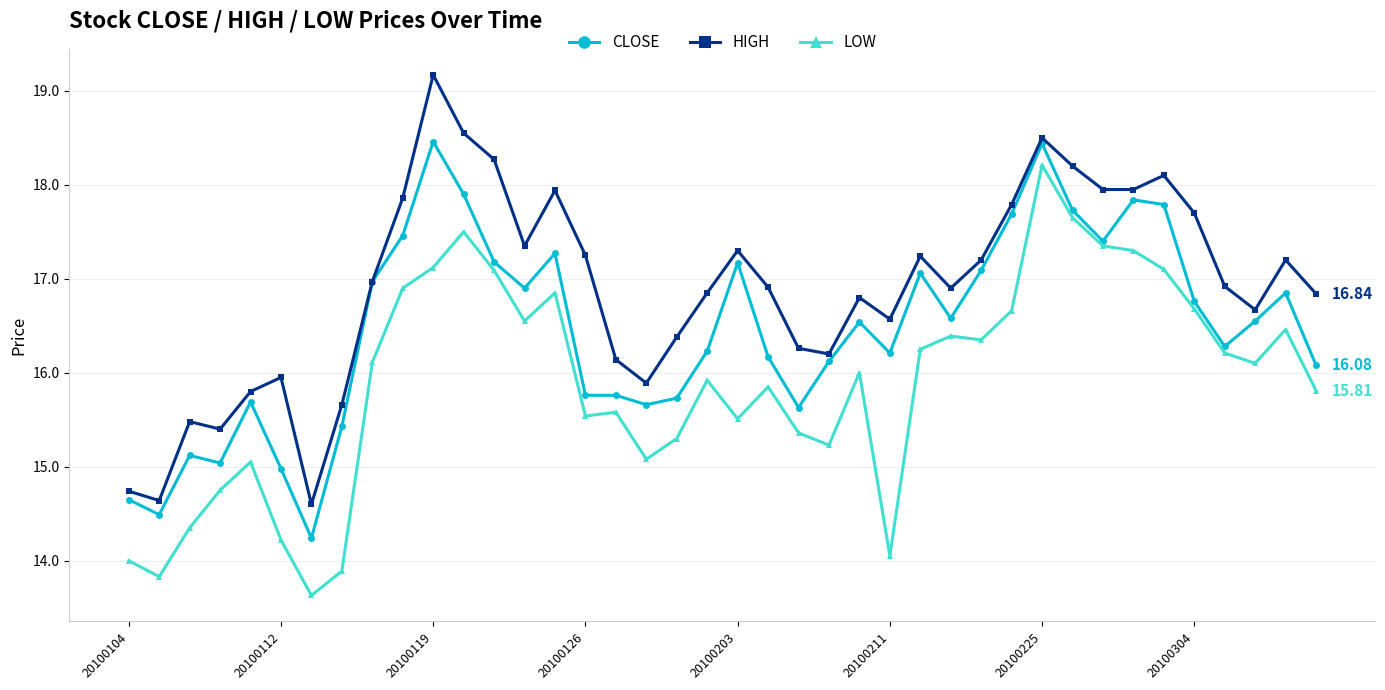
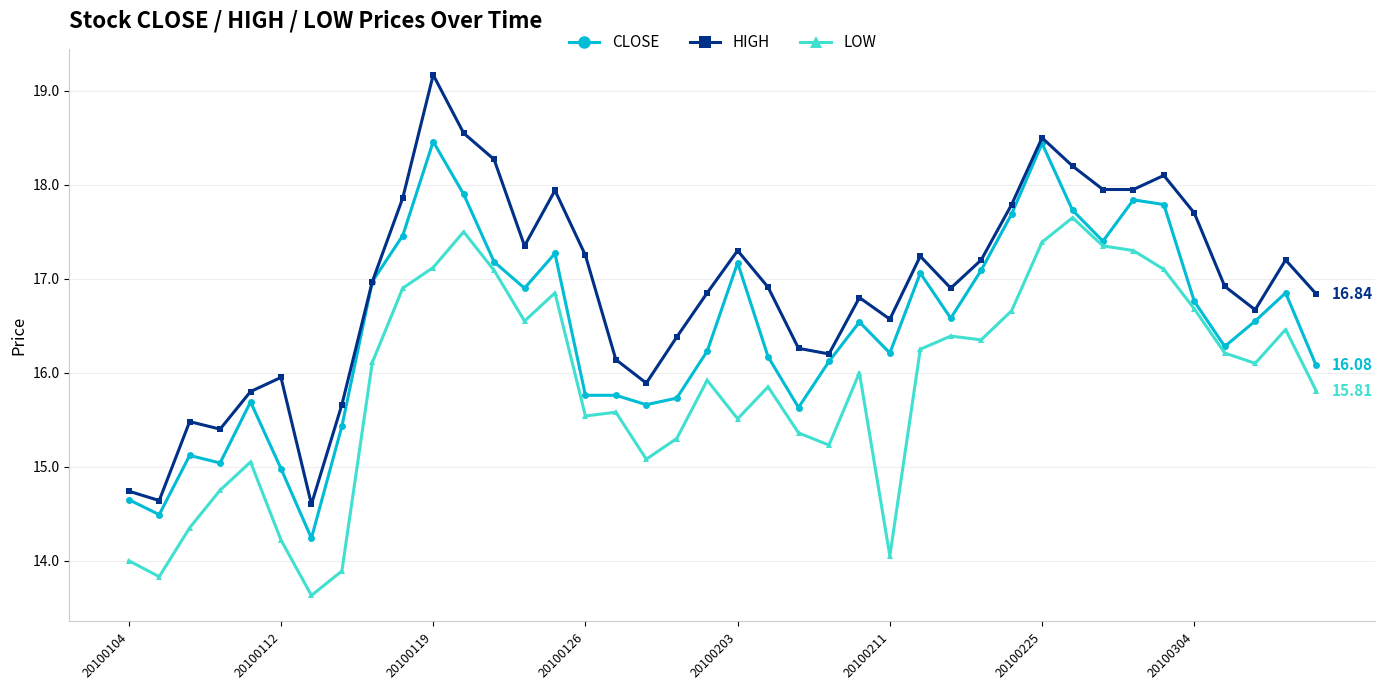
LOW, 20100225: 18.2 -> 17.4
